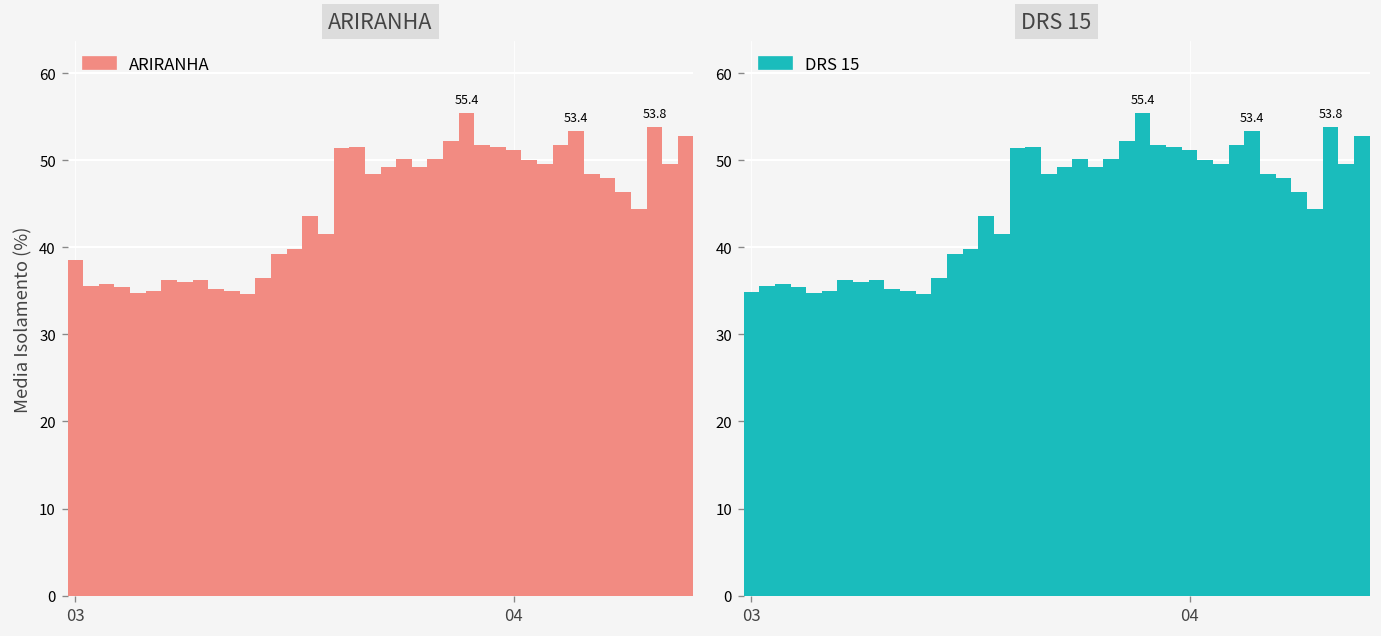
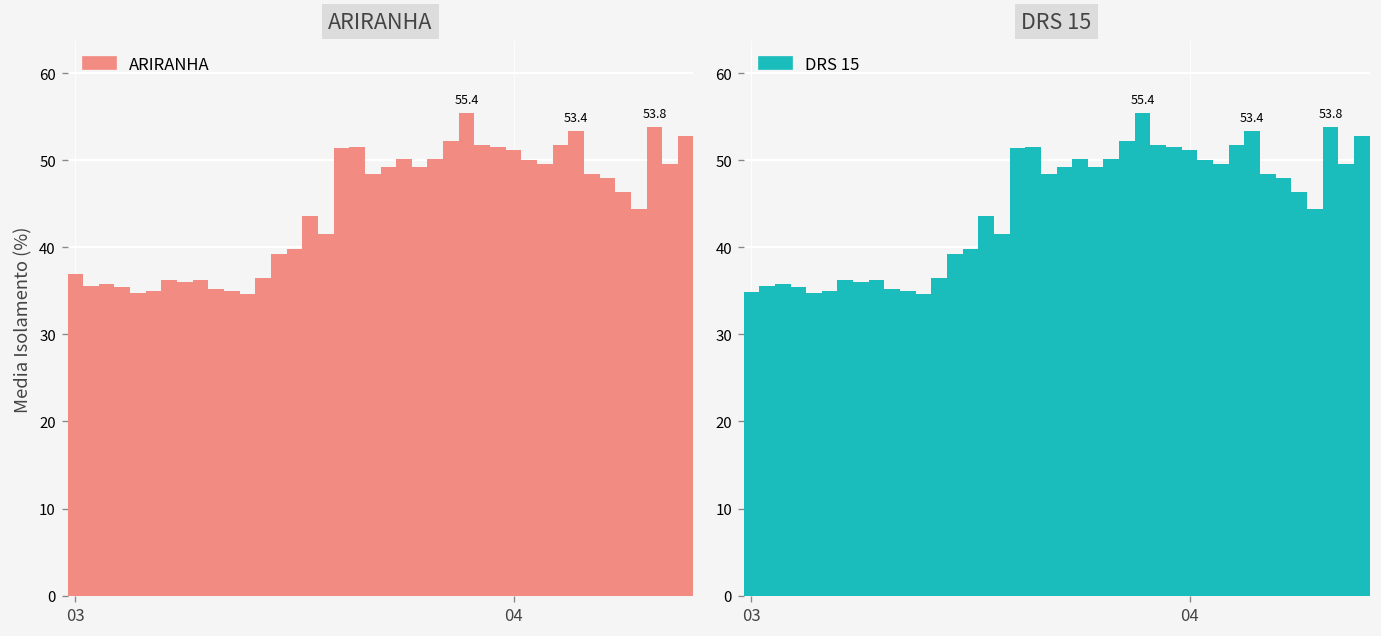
ARIRANHA, 03: 39 -> 37
